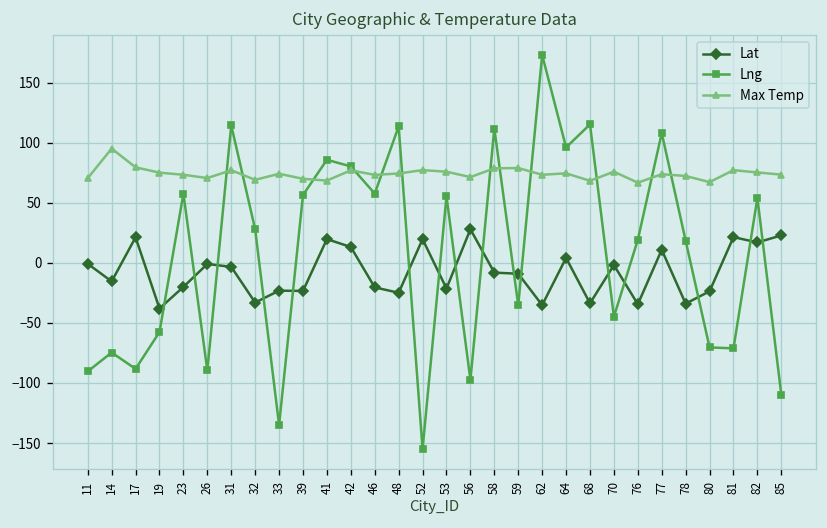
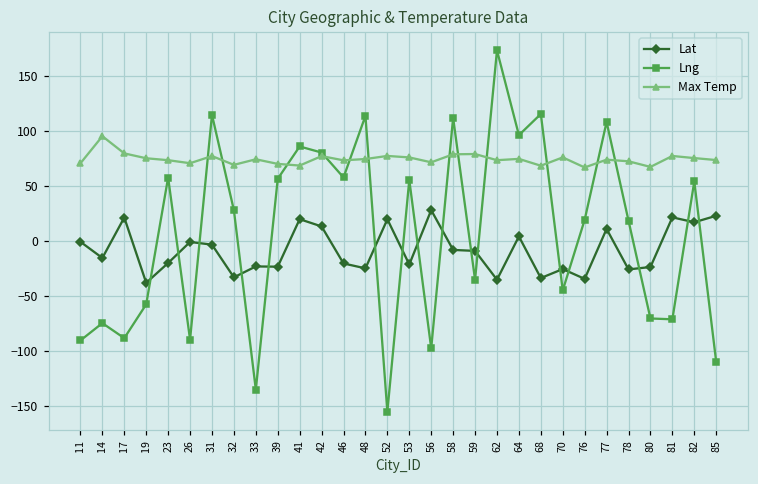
Lat, 70: -2 -> -26
Lat, 78: -34 -> -26
